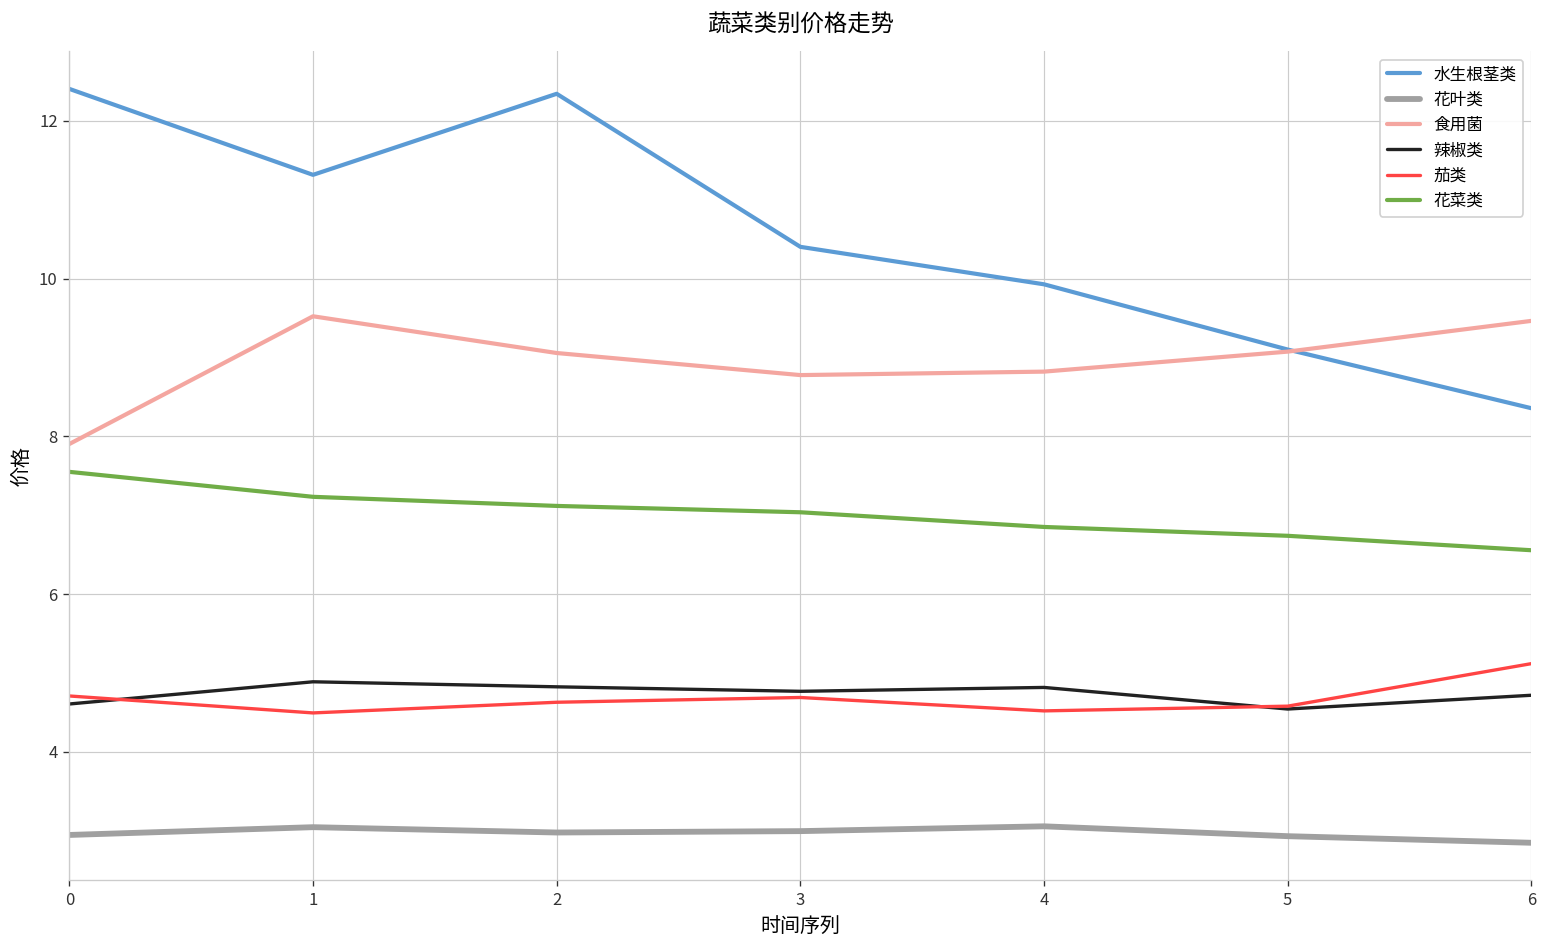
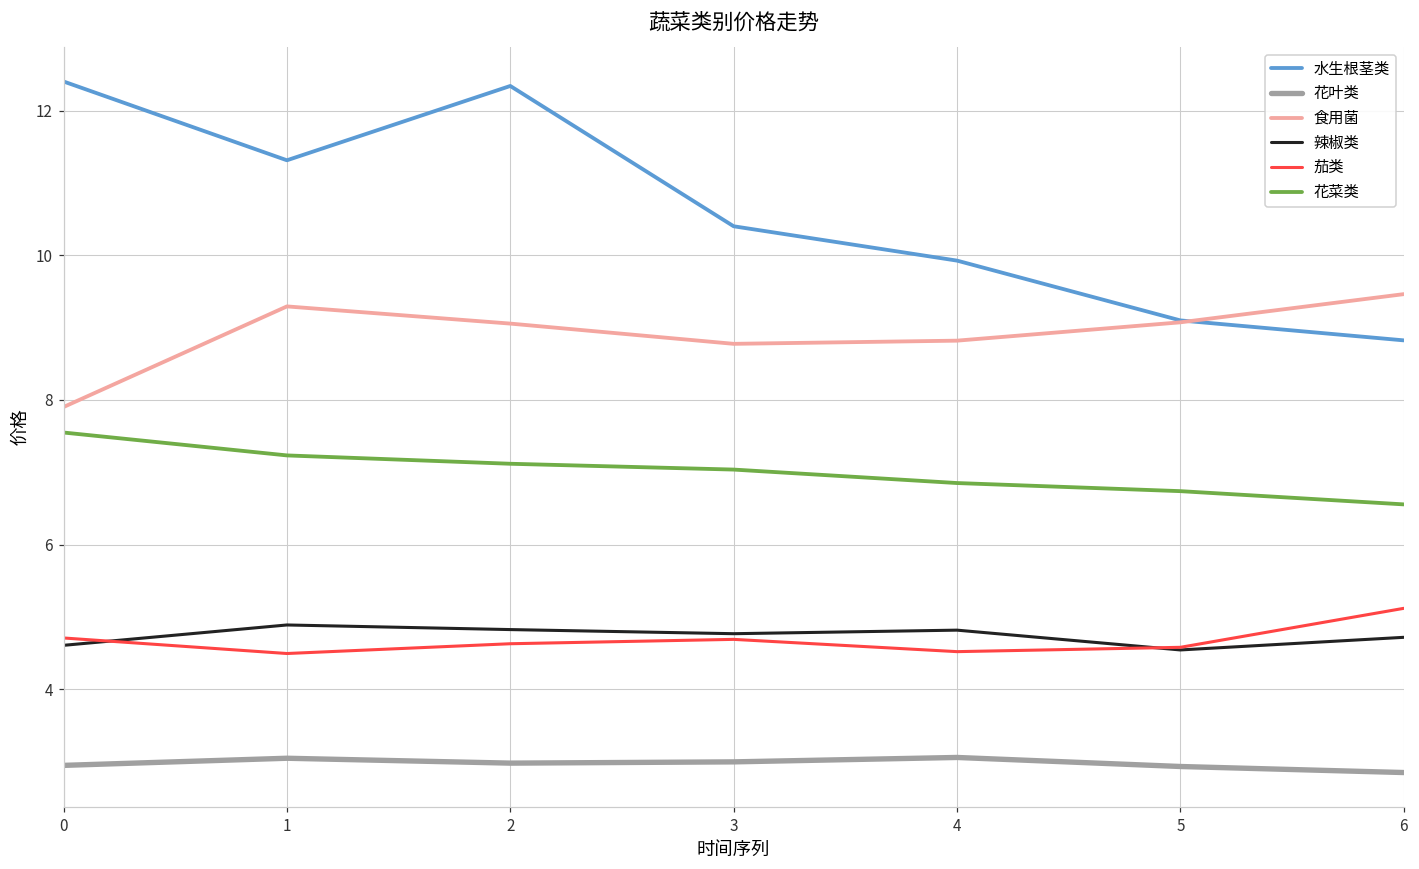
食用菌, 1: 9.5 -> 9.3
水生根茎类, 6: 8.4 -> 8.8
